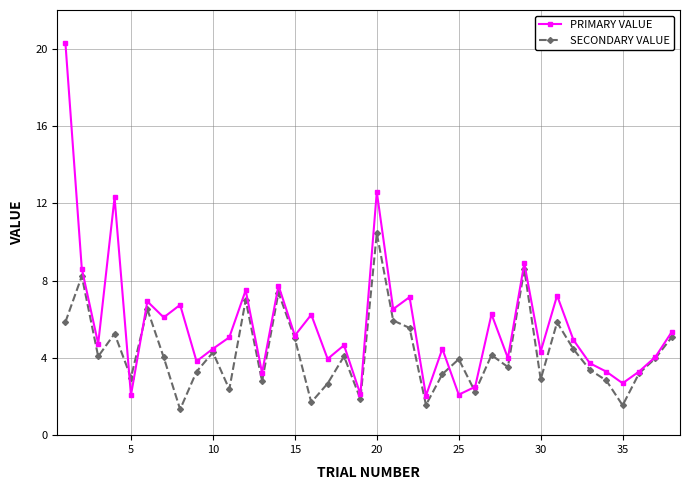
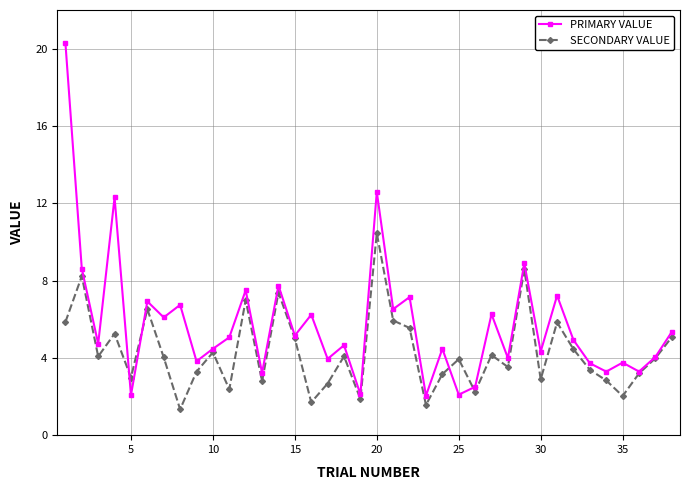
PRIMARY VALUE, 35: 2.7 -> 3.8
SECONDARY VALUE, 35: 1.5 -> 2.0
